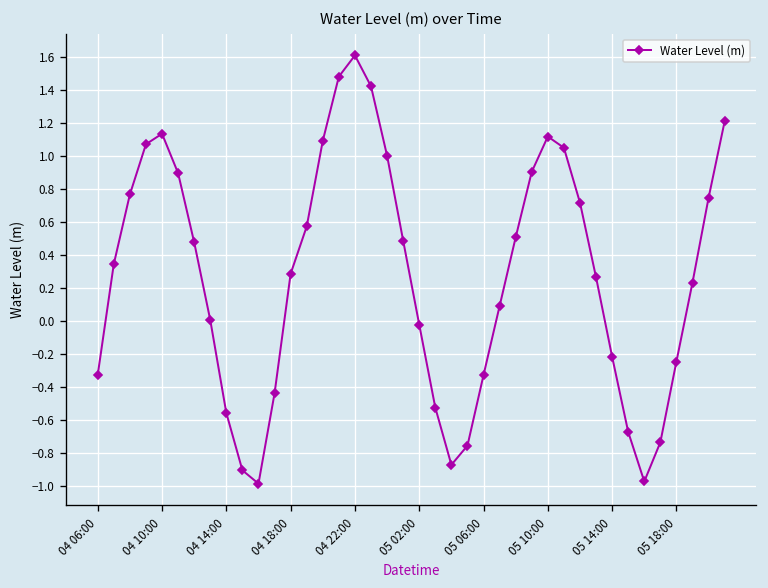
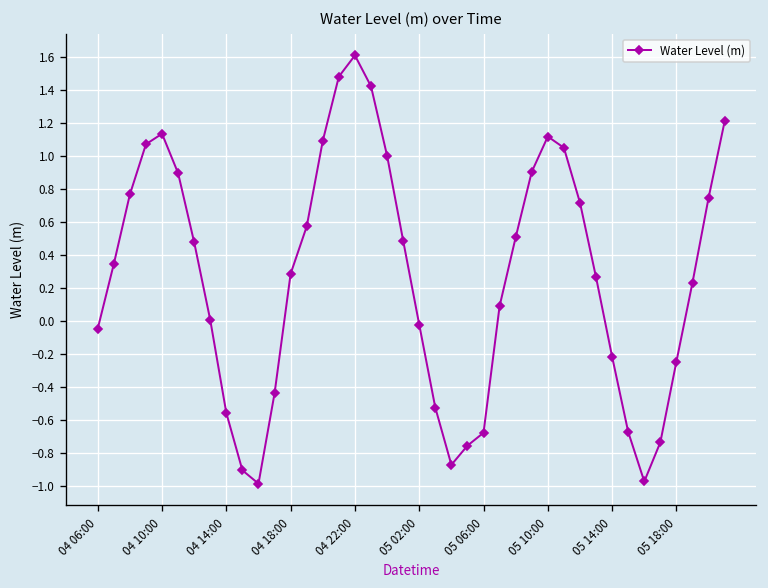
04 06:00: -0.33 -> -0.05
05 06:00: -0.33 -> -0.68
